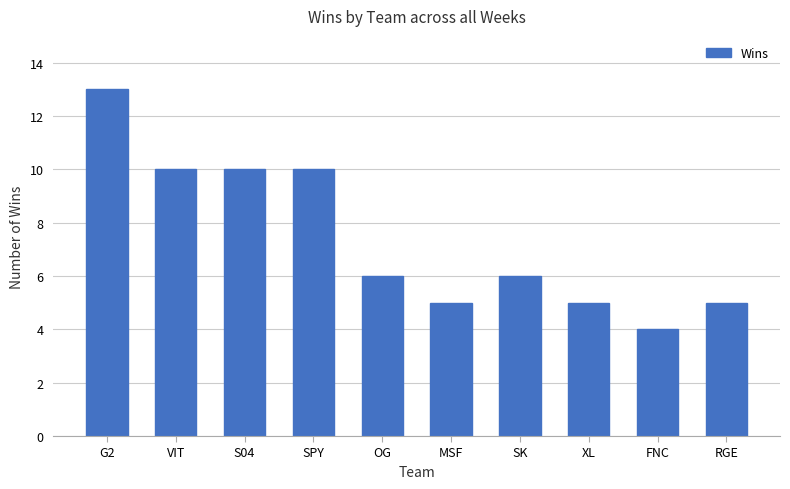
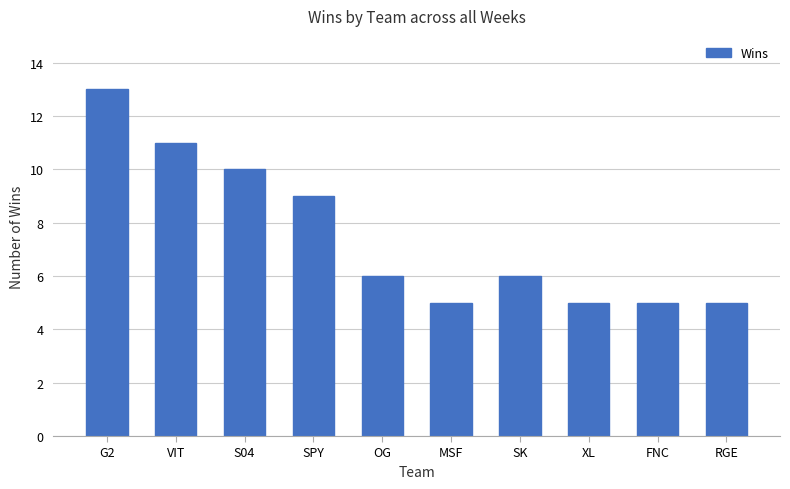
VIT: 10 -> 11
SPY: 10 -> 9
FNC: 4 -> 5
